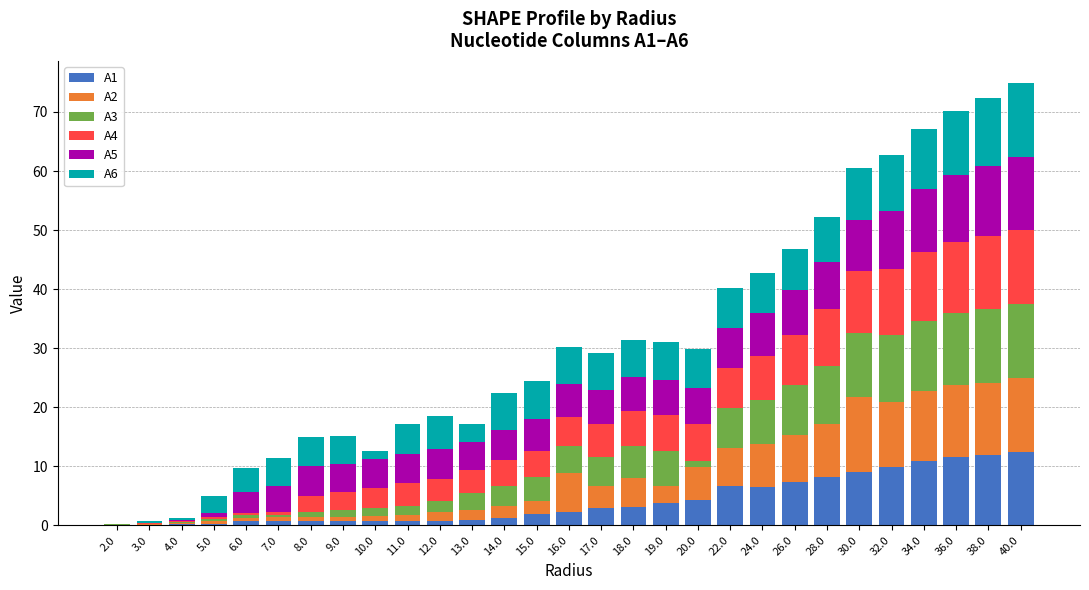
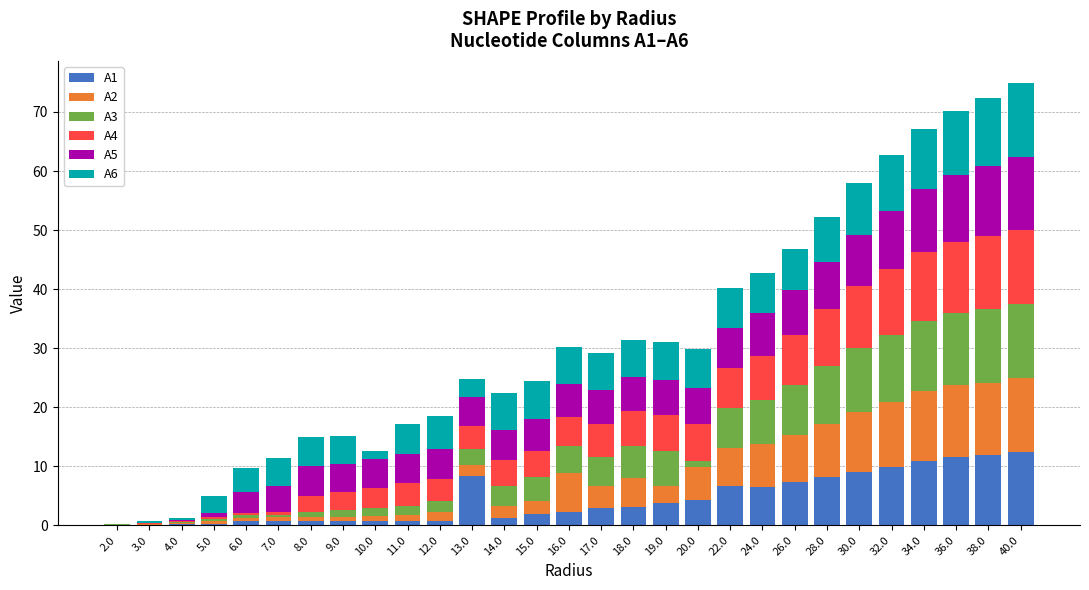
A1, 13.0: 1 -> 8
A2, 30.0: 13 -> 10
